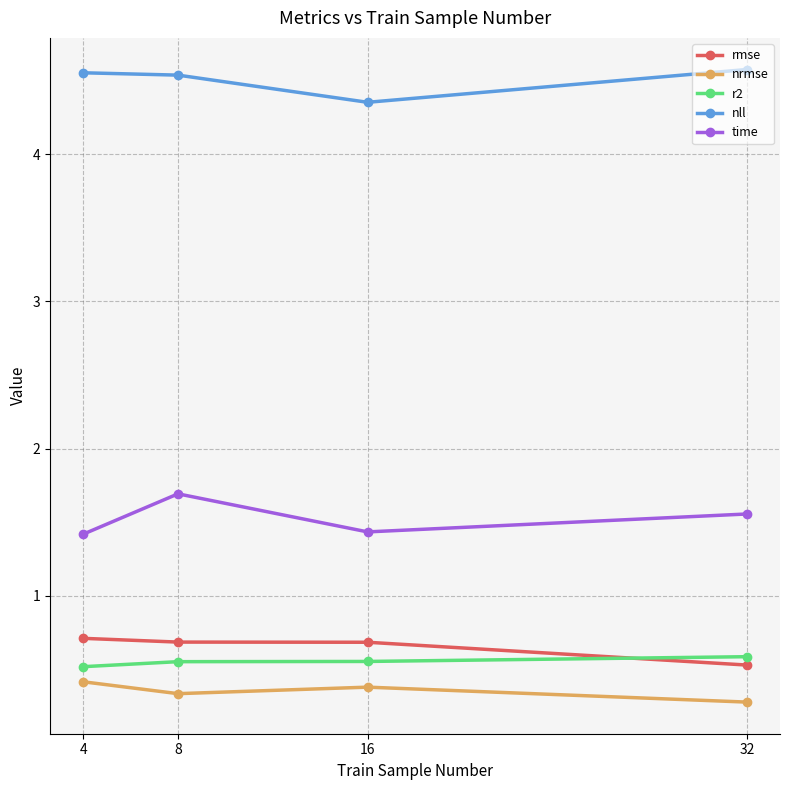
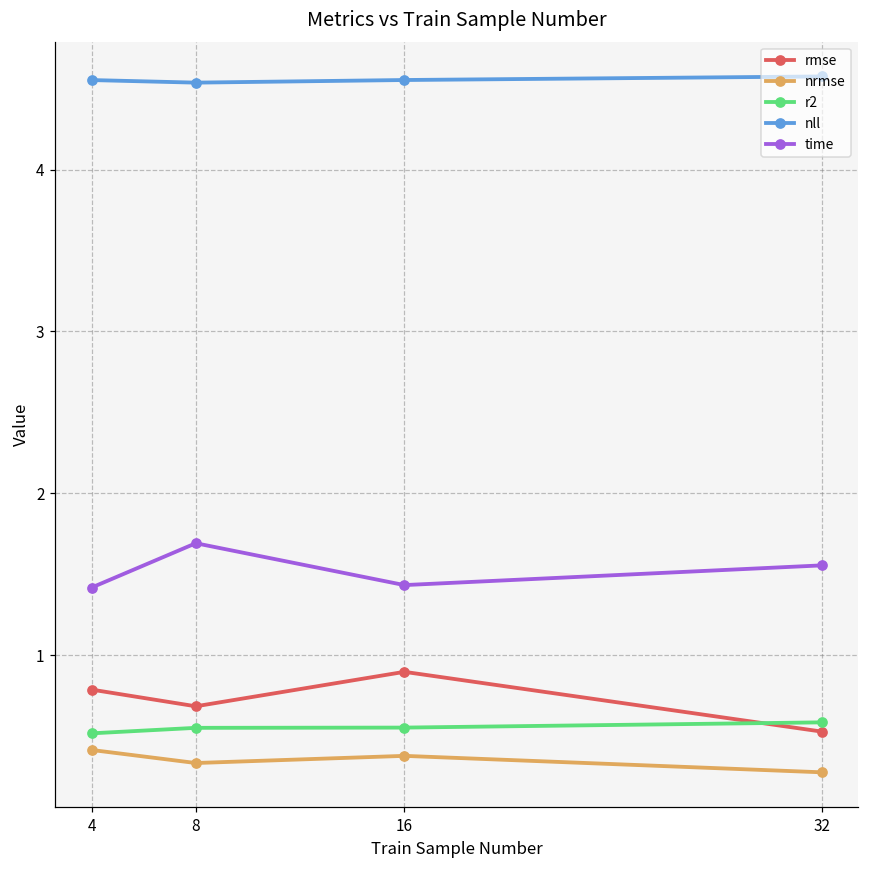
rmse, 4: 0.71 -> 0.79
rmse, 16: 0.68 -> 0.90
nll, 16: 4.35 -> 4.55
